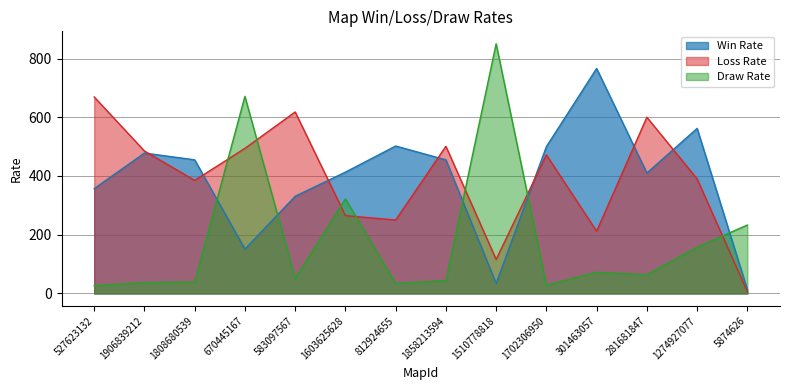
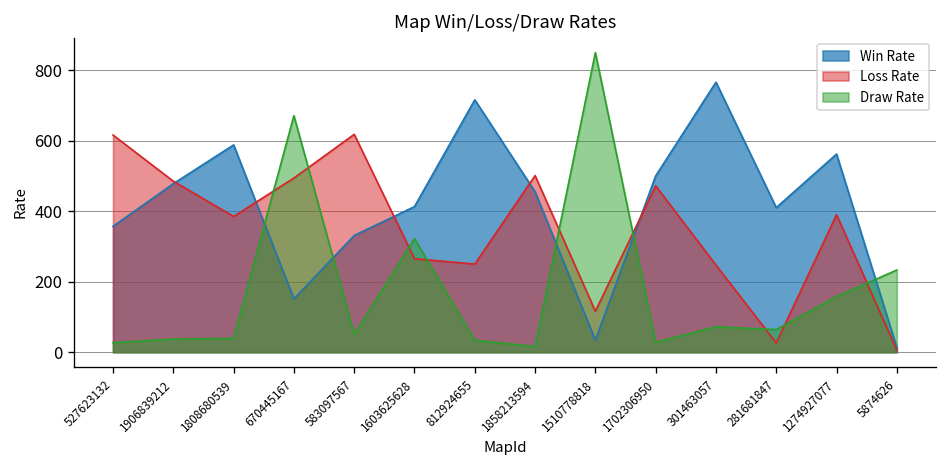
Loss Rate, 527623132: 670 -> 620
Win Rate, 1808680539: 460 -> 590
Win Rate, 812924655: 500 -> 720
Draw Rate, 1858213594: 40 -> 20
Loss Rate, 301463057: 210 -> 250
Loss Rate, 281681847: 600 -> 30
